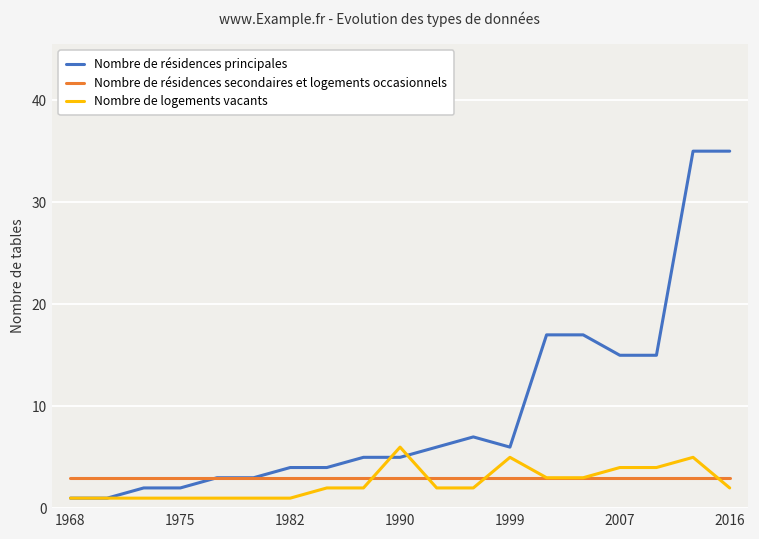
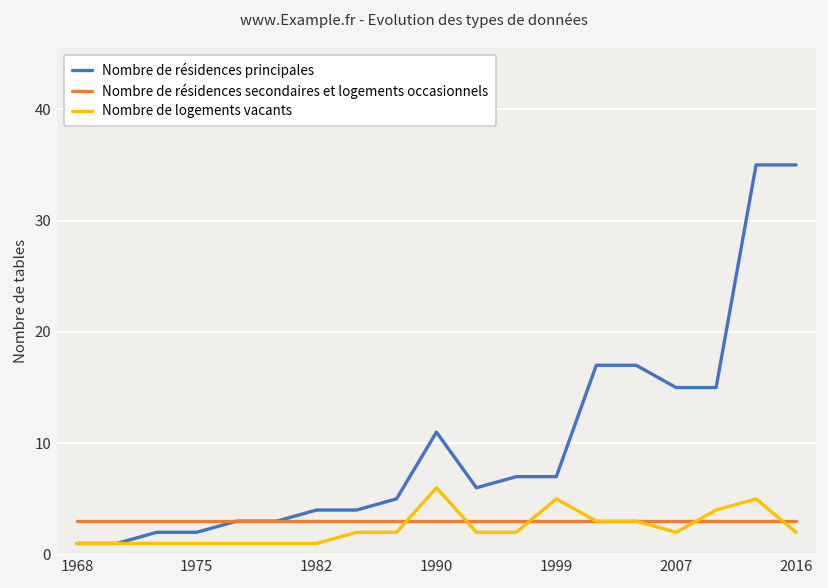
Nombre de résidences principales, 1990: 5 -> 11
Nombre de résidences principales, 1999: 6 -> 7
Nombre de logements vacants, 2007: 4 -> 2
